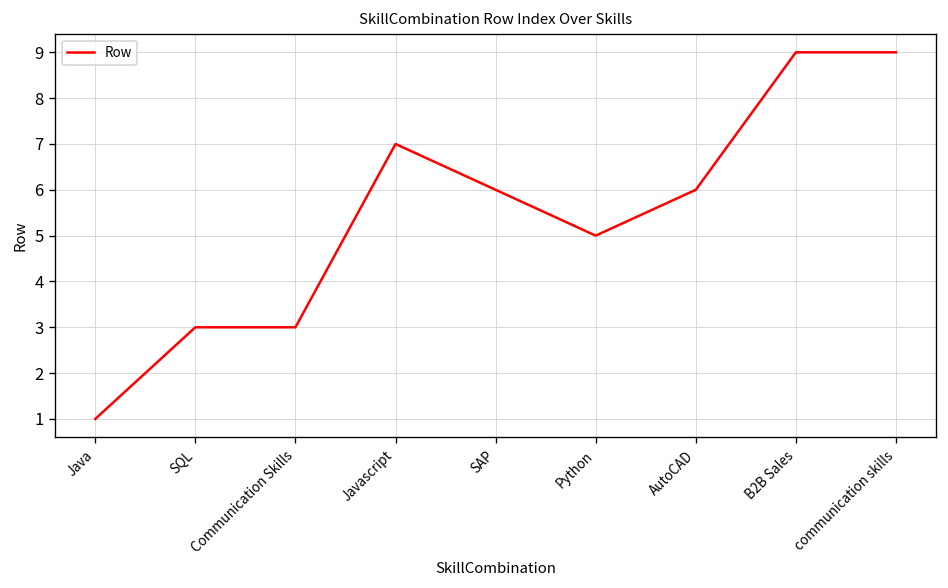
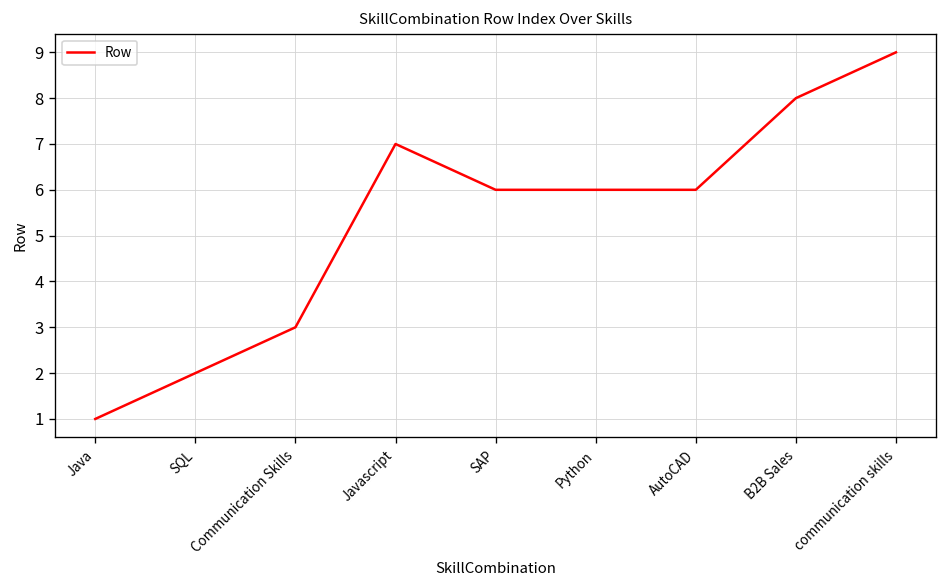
SQL: 3 -> 2
Python: 5 -> 6
B2B Sales: 9 -> 8
